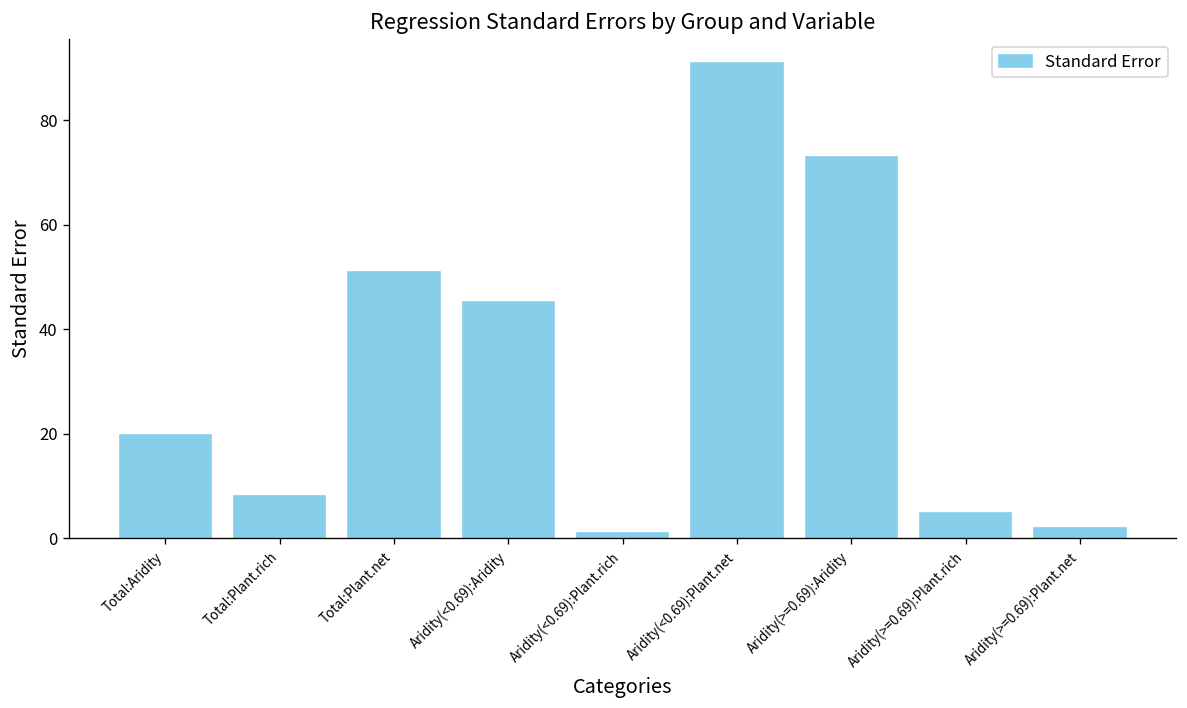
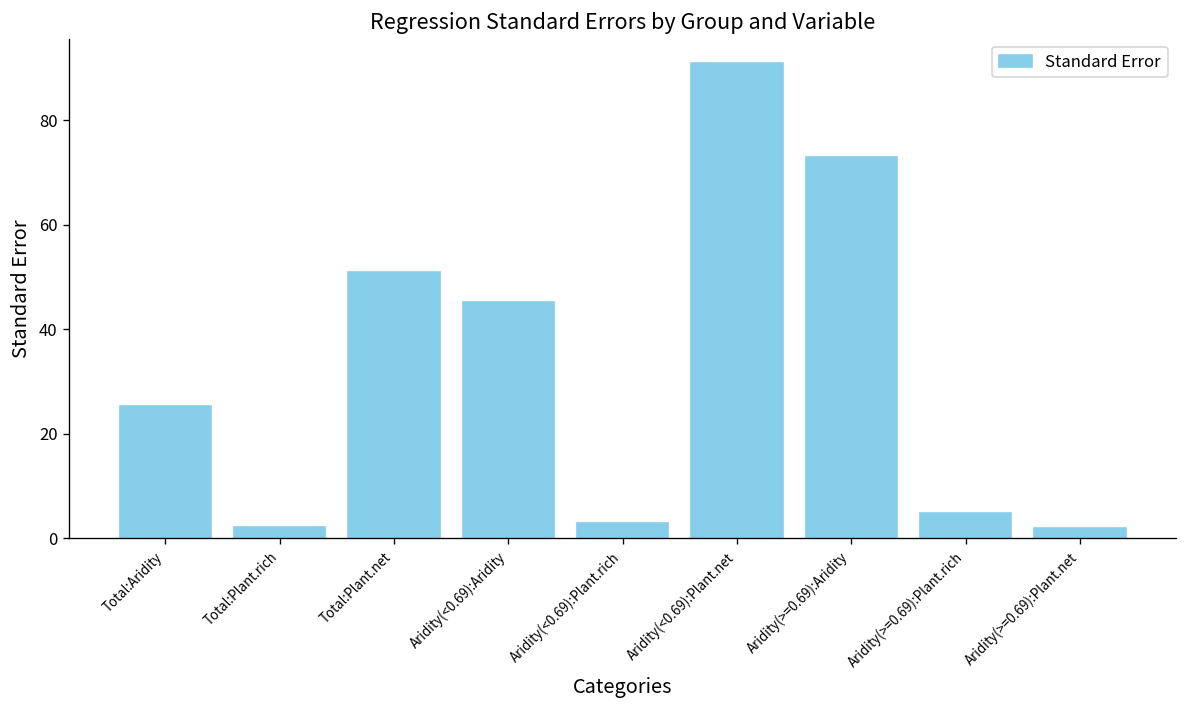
Total:Aridity: 20 -> 25
Total:Plant.rich: 8 -> 2
Aridity(<0.69):Plant.rich: 1 -> 3
